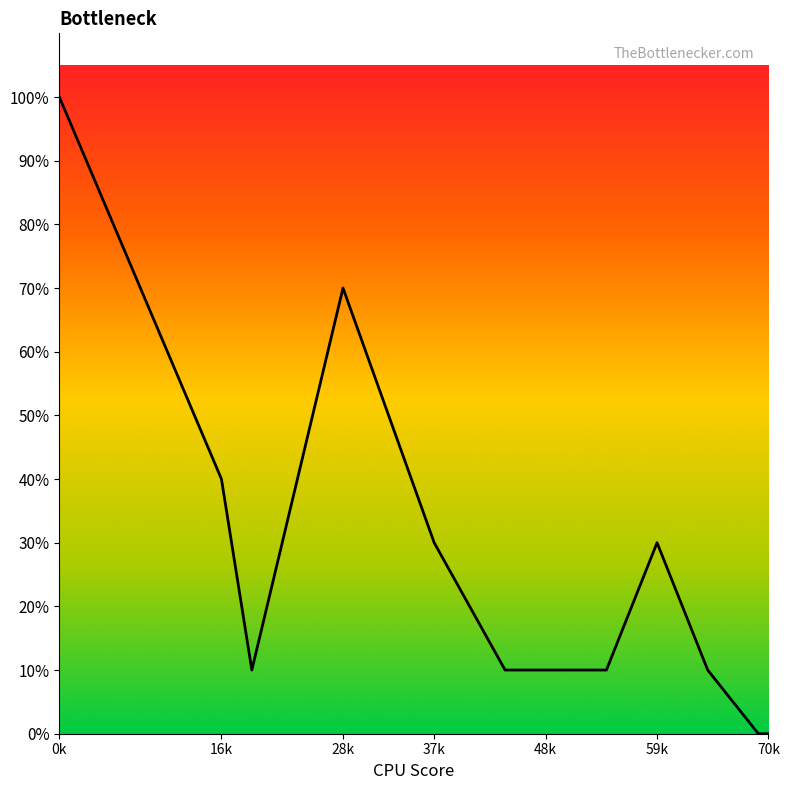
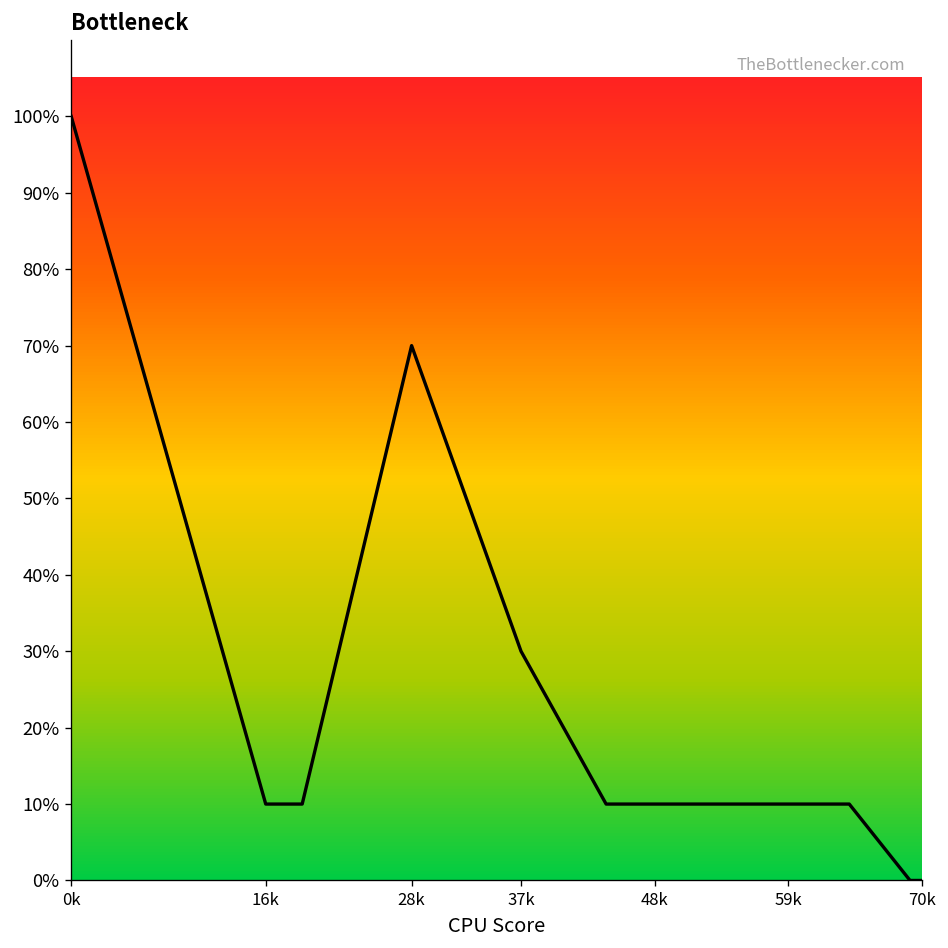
16k: 40% -> 10%
59k: 30% -> 10%
